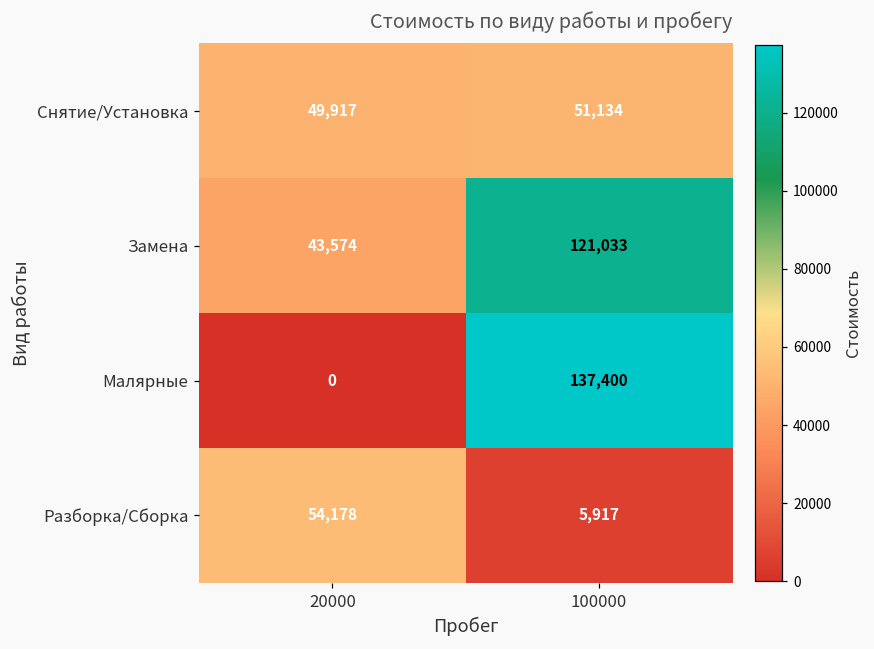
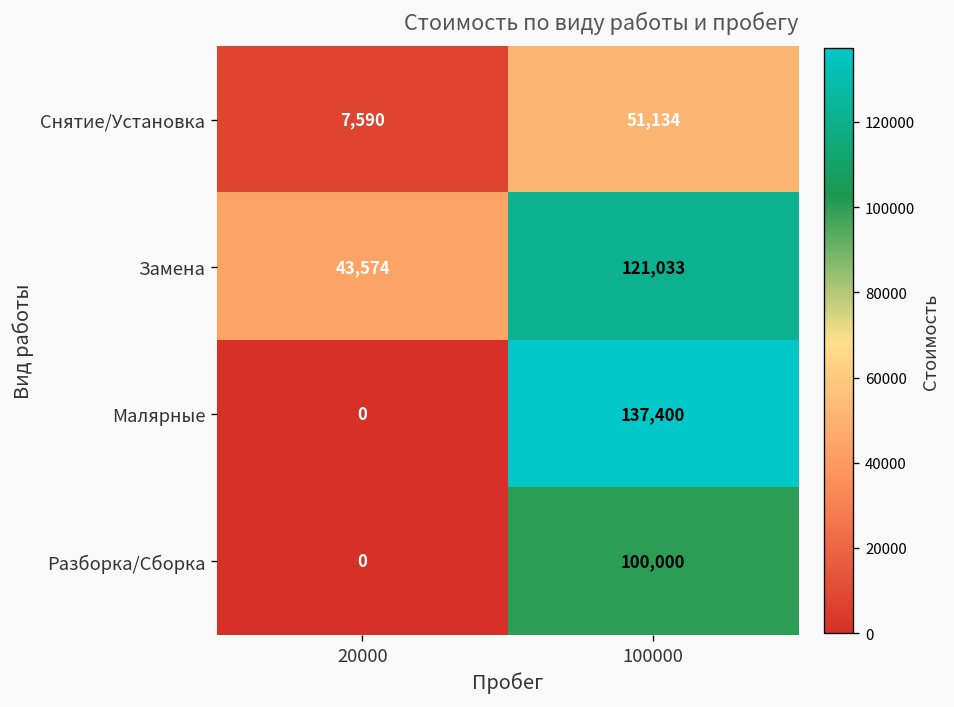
Снятие/Установка, 20000: 49,917 -> 7,590
Разборка/Сборка, 20000: 54,178 -> 0
Разборка/Сборка, 100000: 5,917 -> 100,000
